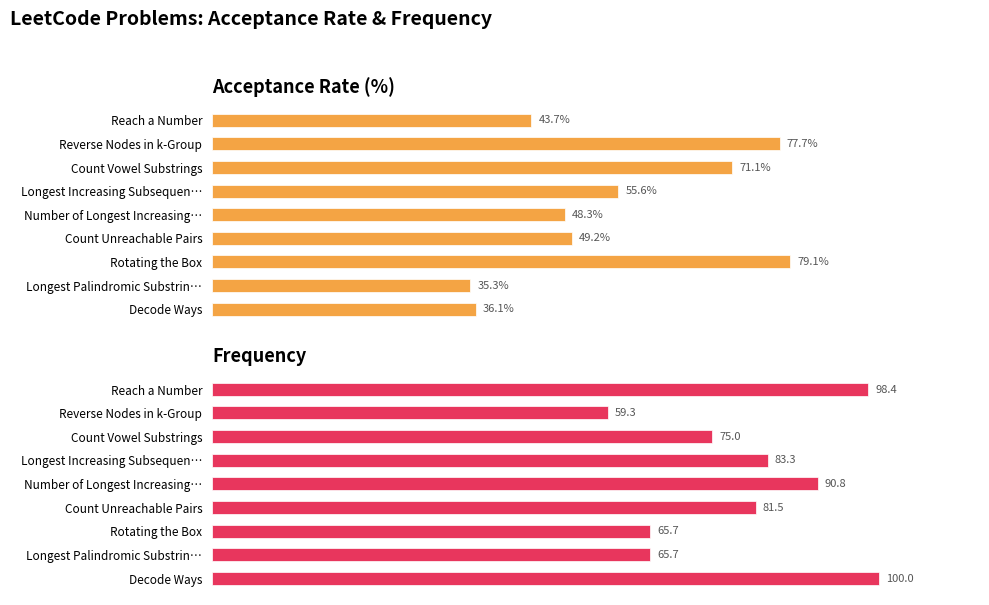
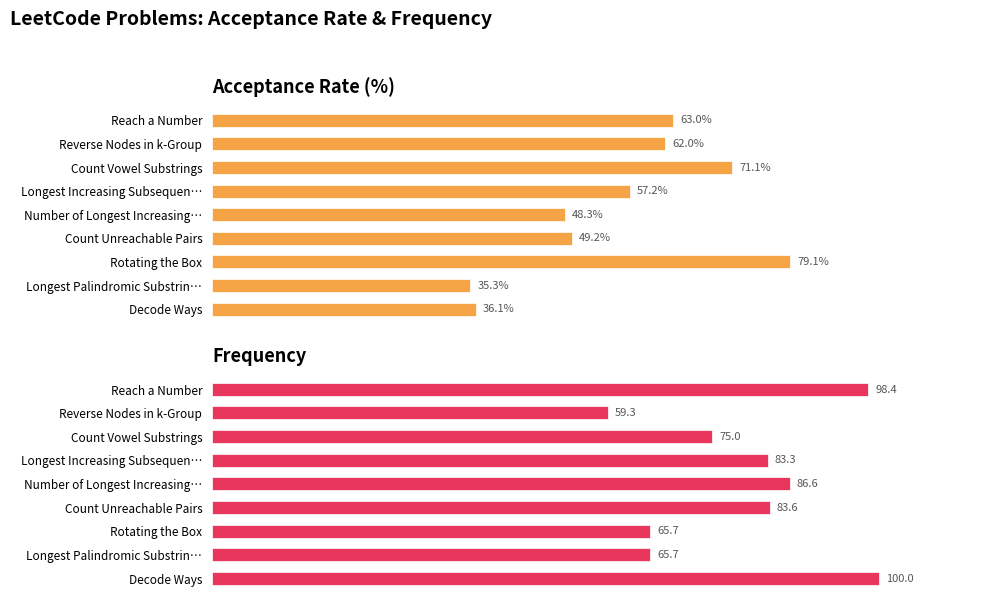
Acceptance Rate (%), Reach a Number: 43.7% -> 63.0%
Acceptance Rate (%), Reverse Nodes in k-Group: 77.7% -> 62.0%
Acceptance Rate (%), Longest Increasing Subsequen…: 55.6% -> 57.2%
Frequency, Number of Longest Increasing…: 90.8 -> 86.6
Frequency, Count Unreachable Pairs: 81.5 -> 83.6
